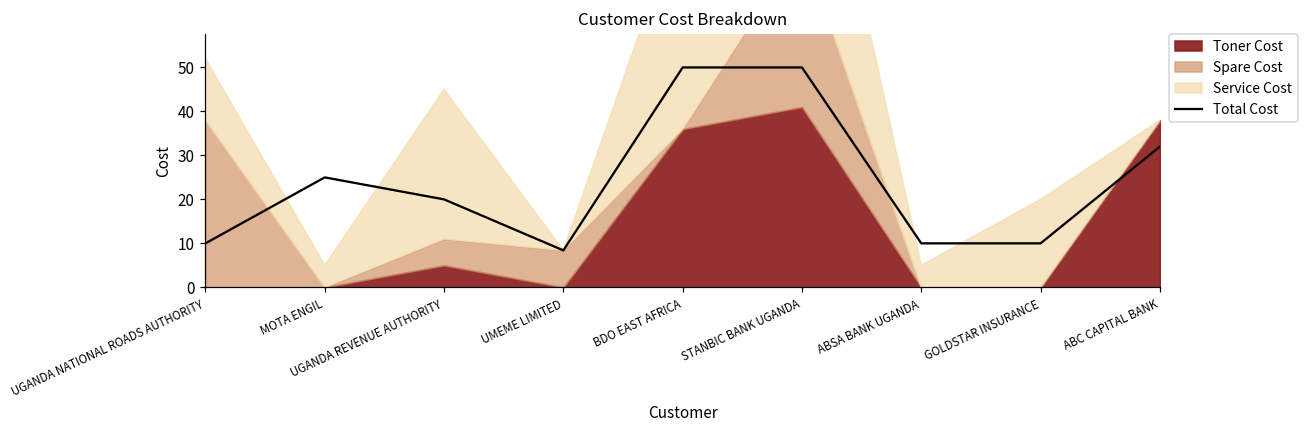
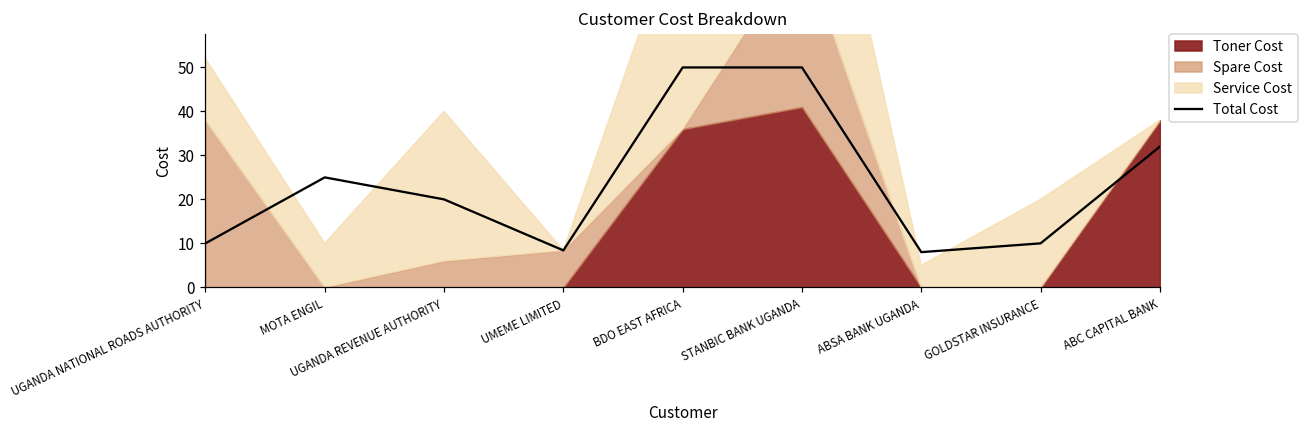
Service Cost, MOTA ENGIL: 5 -> 10
Toner Cost, UGANDA REVENUE AUTHORITY: 5 -> 0
Total Cost, ABSA BANK UGANDA: 10 -> 8
